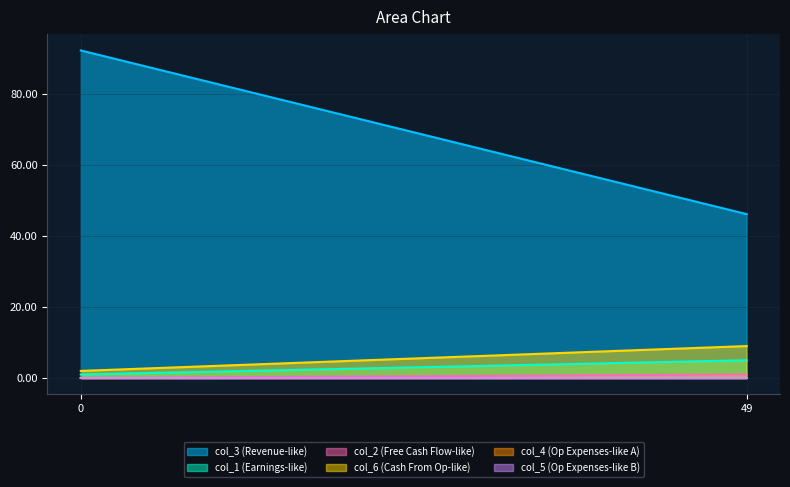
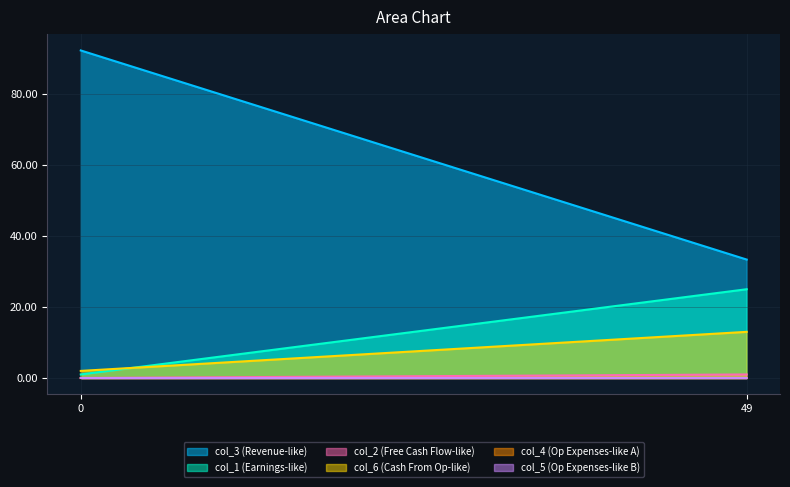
col_3 (Revenue-like), 49: 46 -> 33
col_1 (Earnings-like), 49: 5 -> 25
col_6 (Cash From Op-like), 49: 9 -> 13
